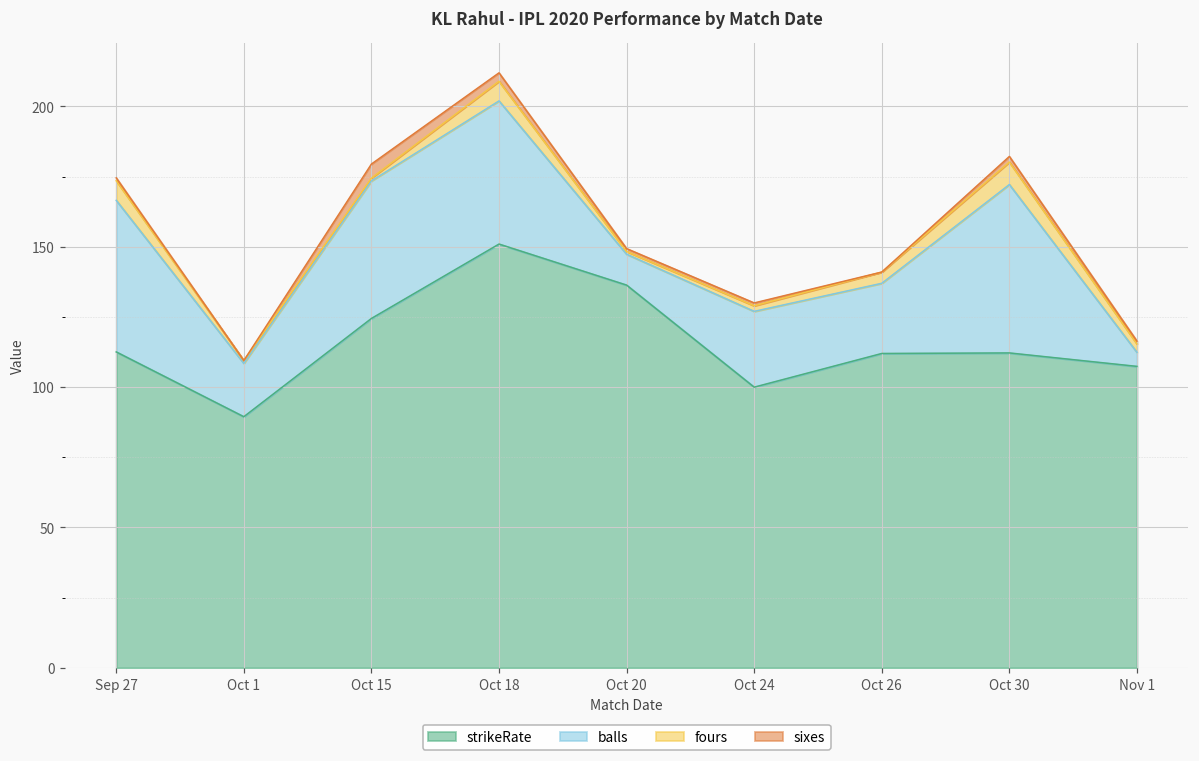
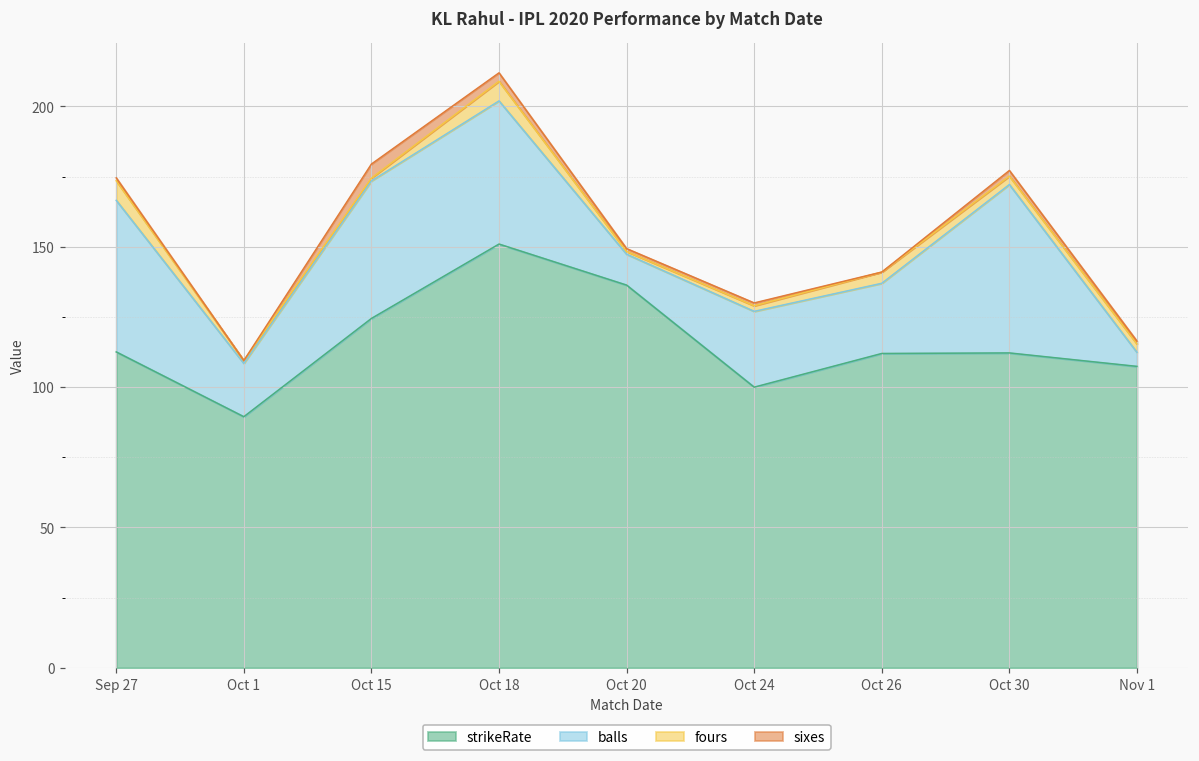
fours, Oct 30: 8 -> 3
